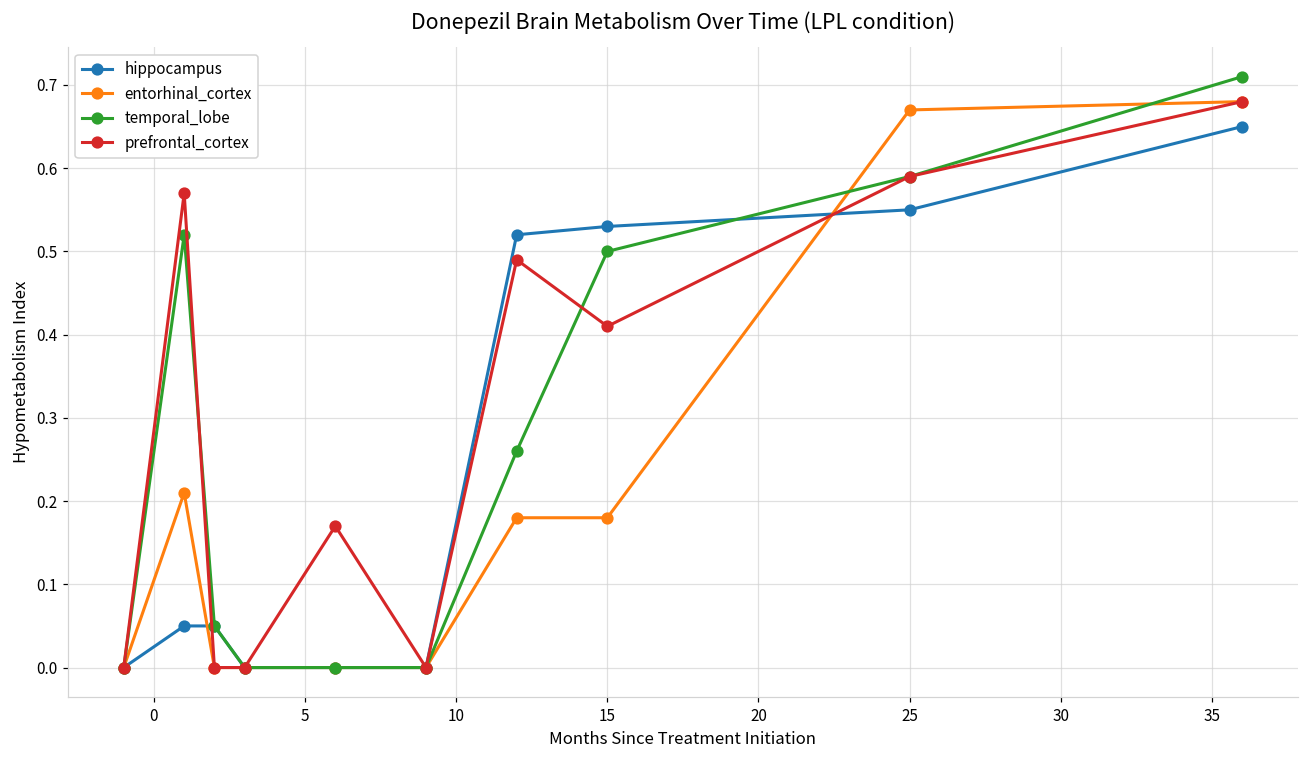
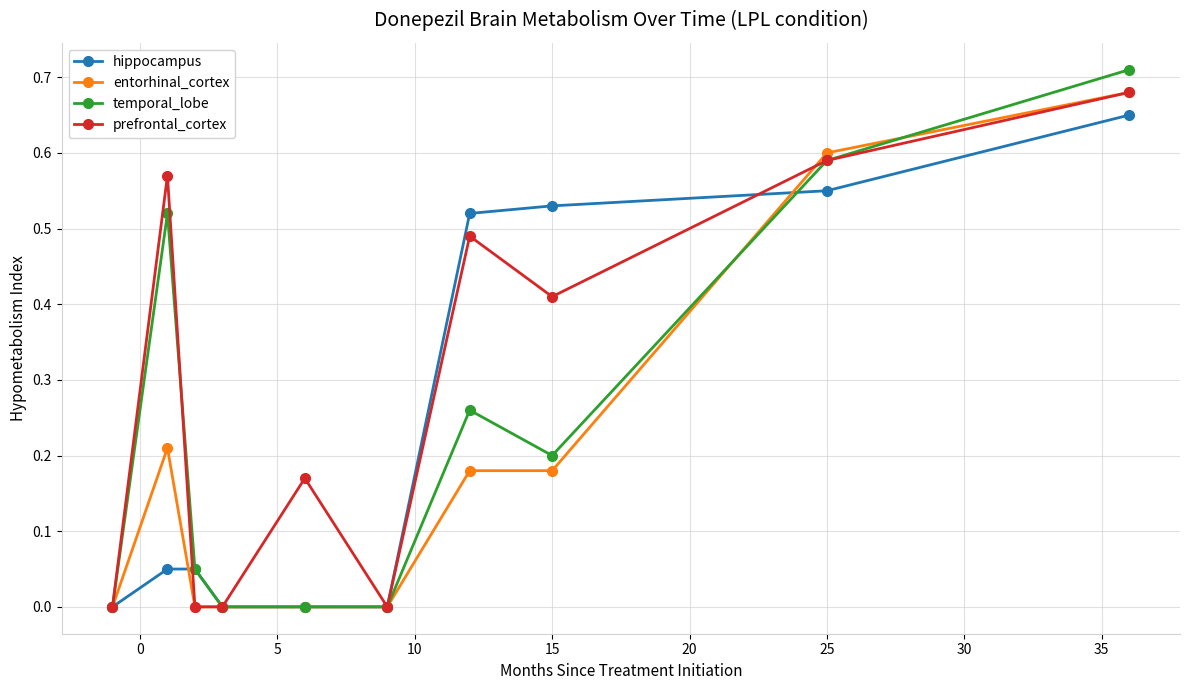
temporal_lobe, 15: 0.5 -> 0.2
entorhinal_cortex, 25: 0.67 -> 0.60
